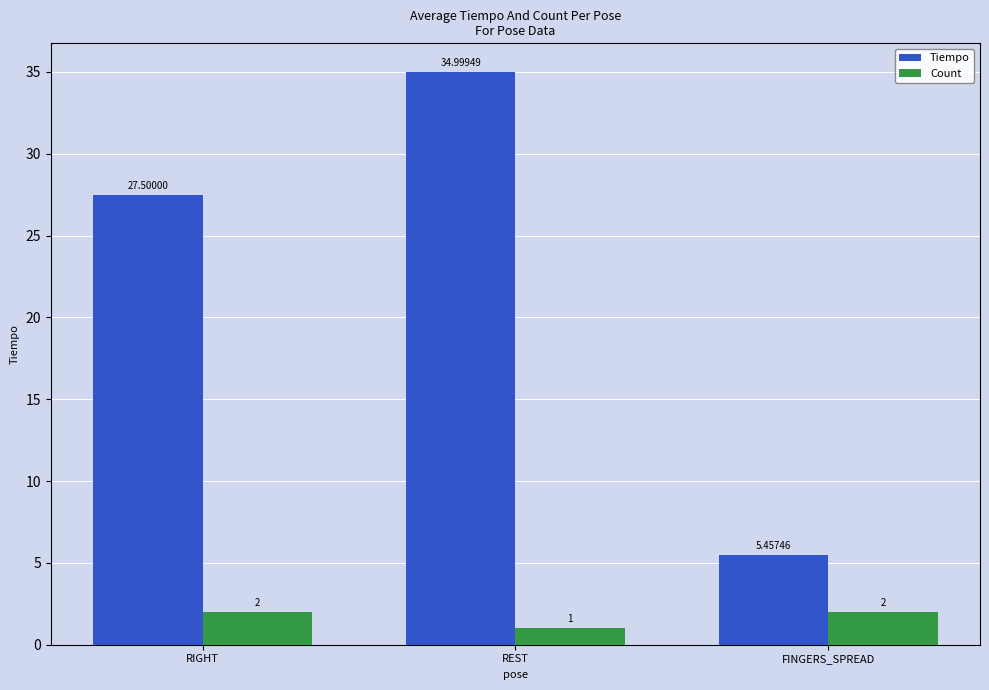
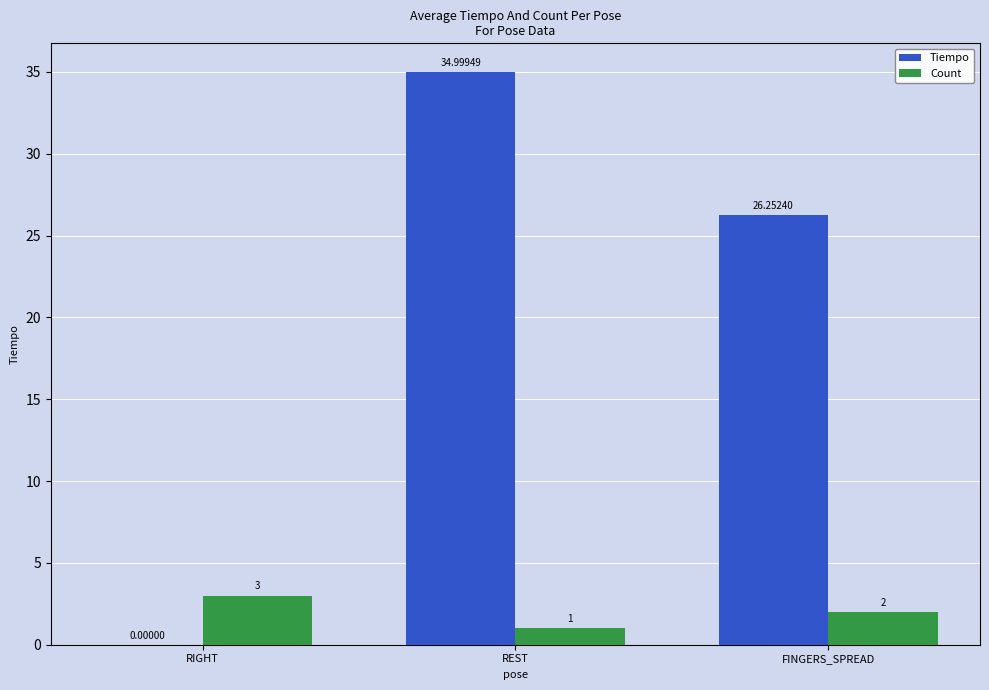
Tiempo, RIGHT: 27.50000 -> 0.00000
Count, RIGHT: 2 -> 3
Tiempo, FINGERS_SPREAD: 5.45746 -> 26.25240
